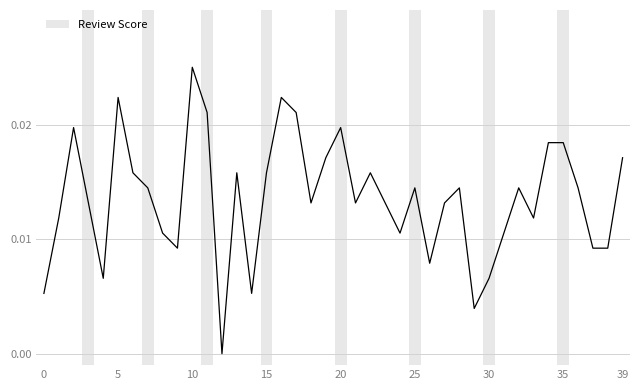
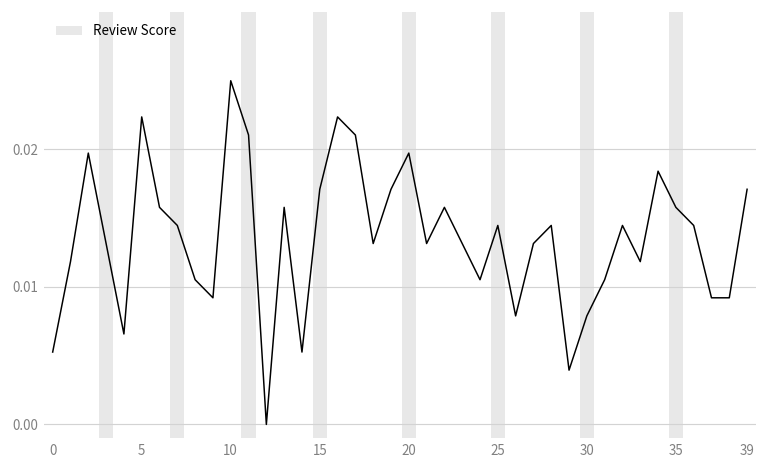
15: 0.0158 -> 0.0171
30: 0.0066 -> 0.0079
35: 0.0184 -> 0.0158
